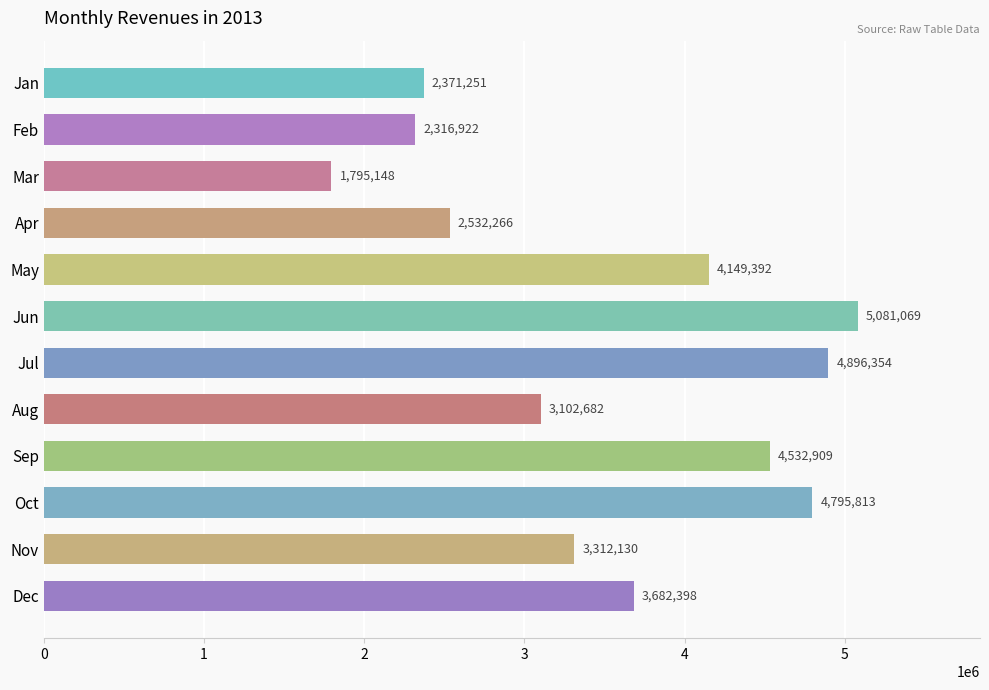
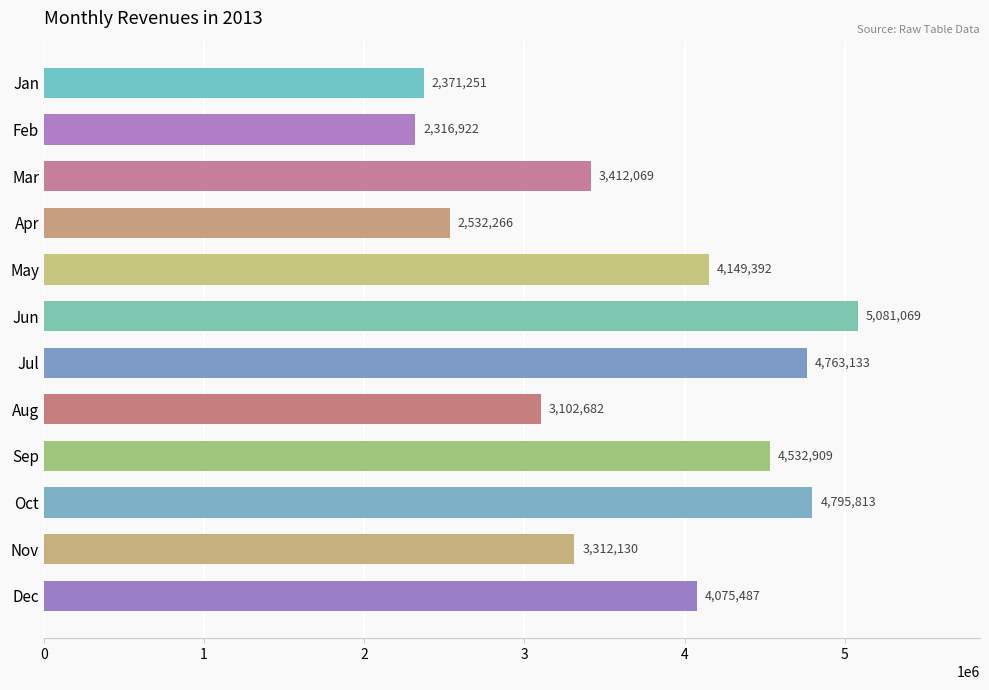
Mar: 1,795,148 -> 3,412,069
Jul: 4,896,354 -> 4,763,133
Dec: 3,682,398 -> 4,075,487
